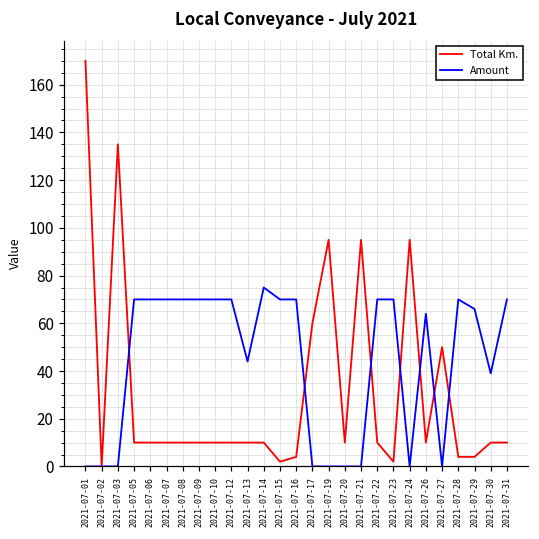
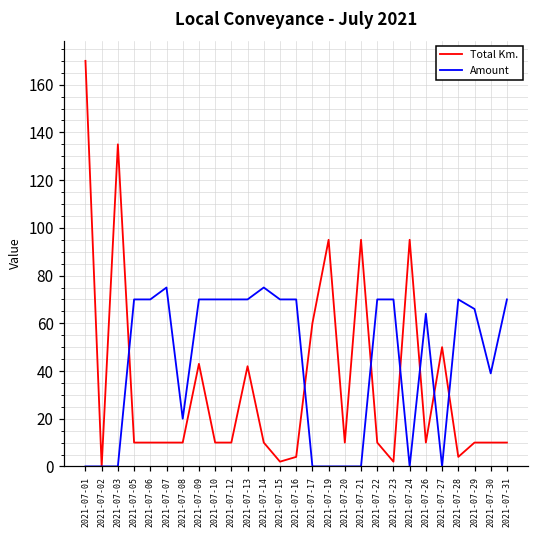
Amount, 2021-07-07: 70 -> 75
Amount, 2021-07-08: 70 -> 20
Total Km., 2021-07-09: 10 -> 43
Total Km., 2021-07-13: 10 -> 42
Amount, 2021-07-13: 44 -> 70
Total Km., 2021-07-29: 4 -> 10
